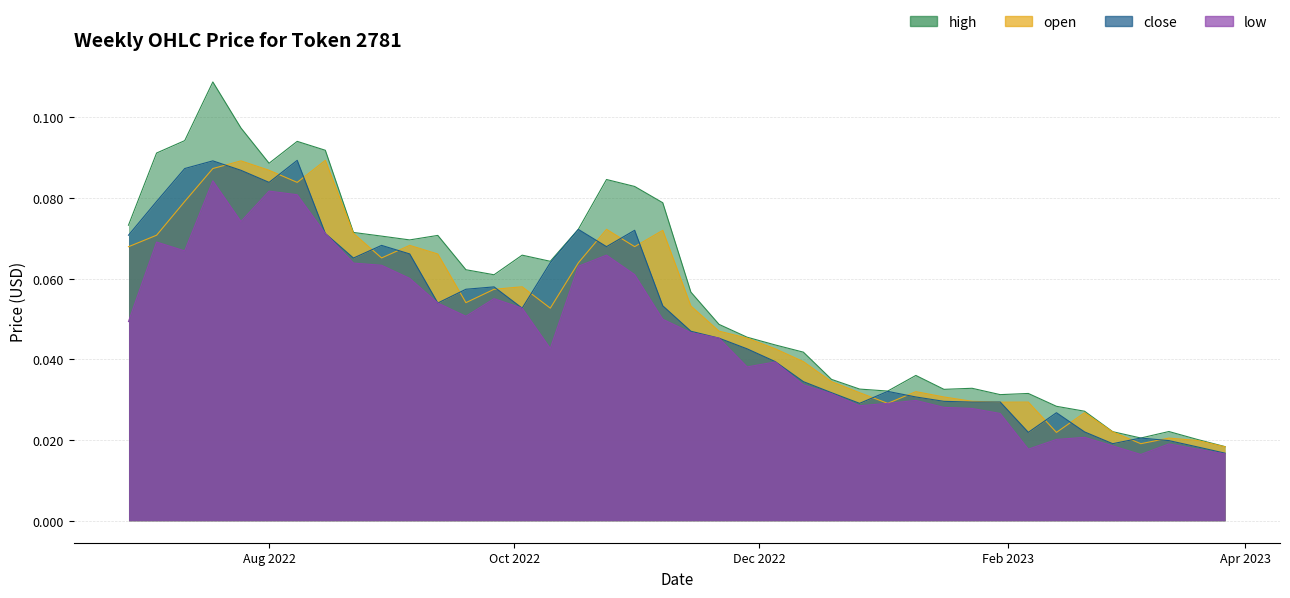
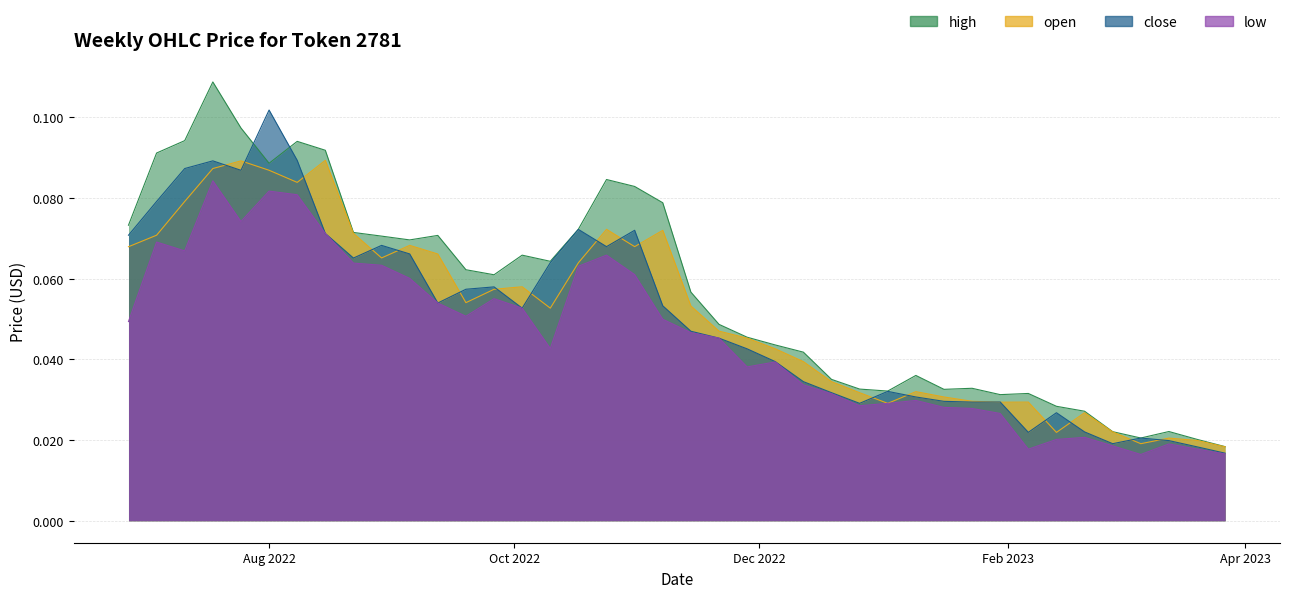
close, Aug 2022: 0.084 -> 0.102
